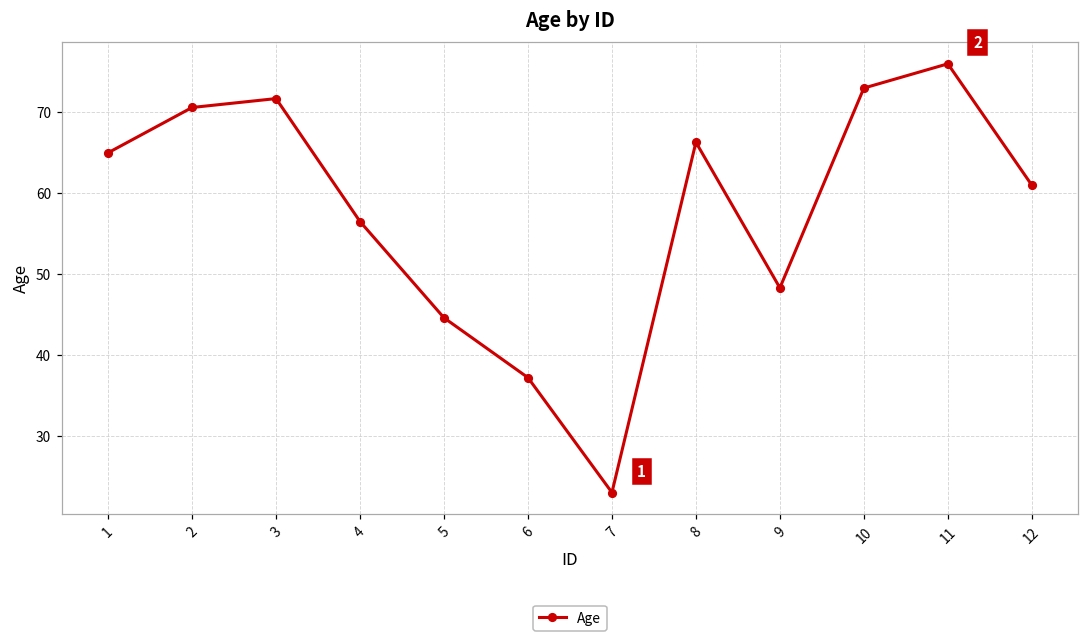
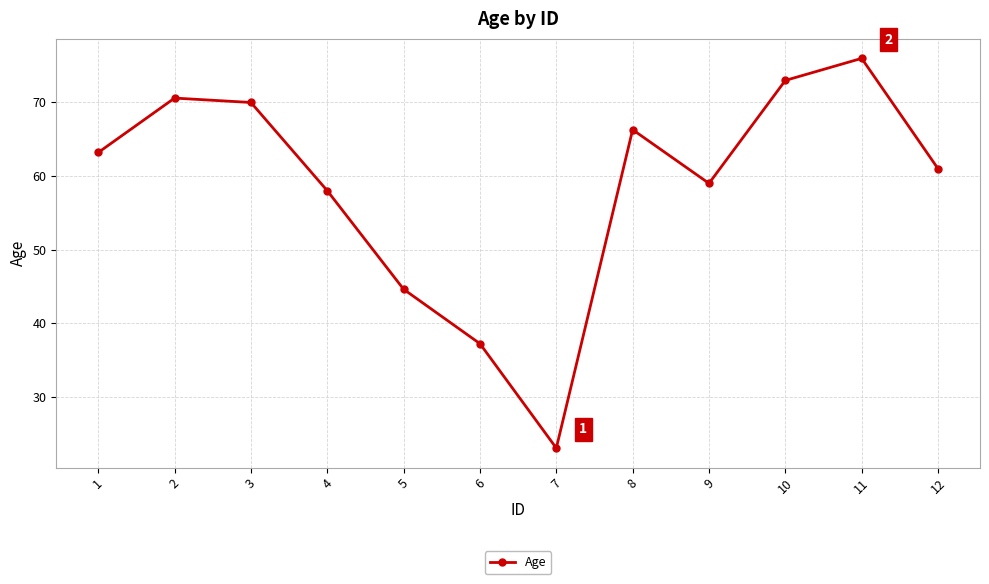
1: 65 -> 63
3: 72 -> 70
4: 57 -> 58
9: 48 -> 59
